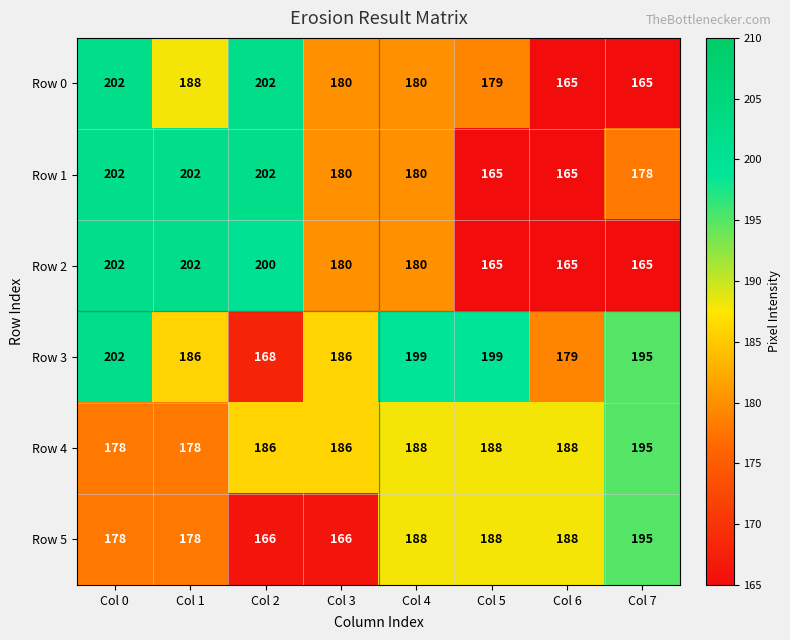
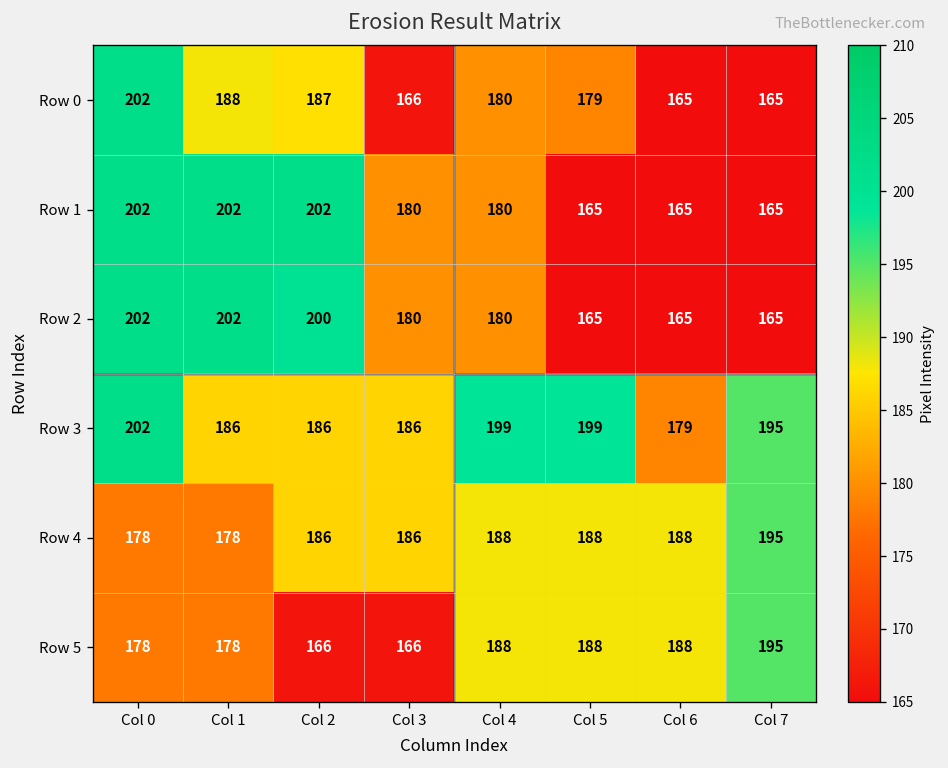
Row 0, Col 2: 202 -> 187
Row 0, Col 3: 180 -> 166
Row 1, Col 7: 178 -> 165
Row 3, Col 2: 168 -> 186
